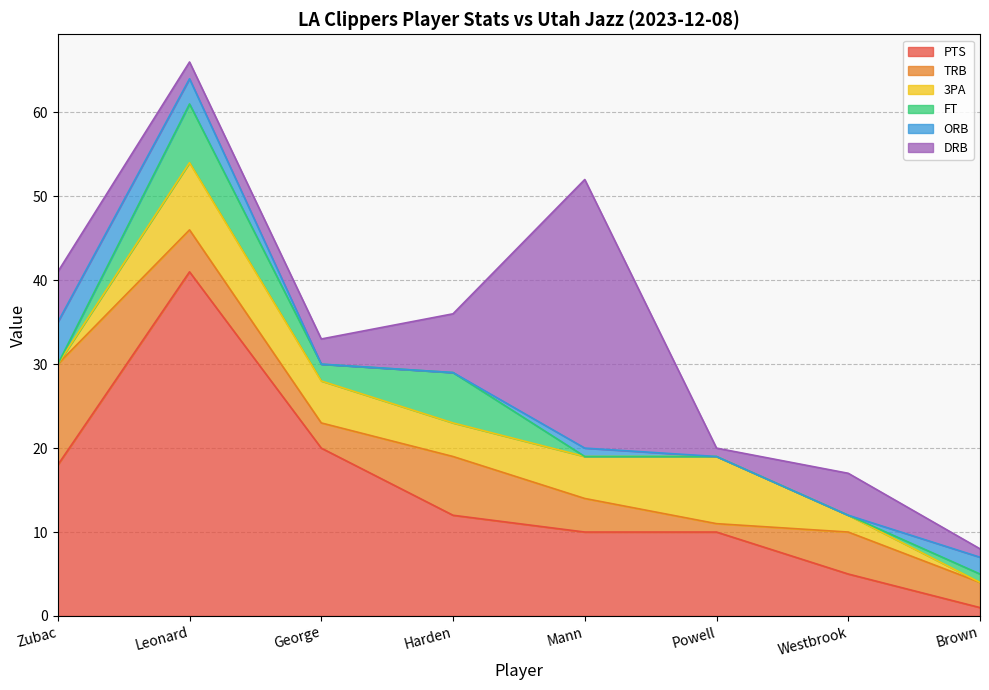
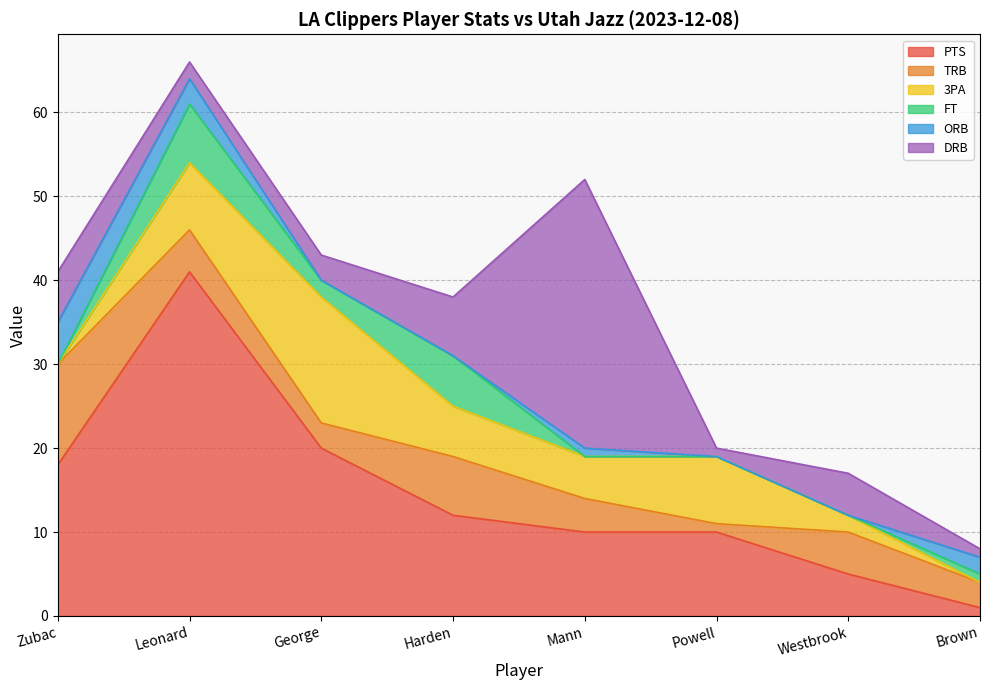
3PA, George: 5 -> 15
3PA, Harden: 4 -> 6
